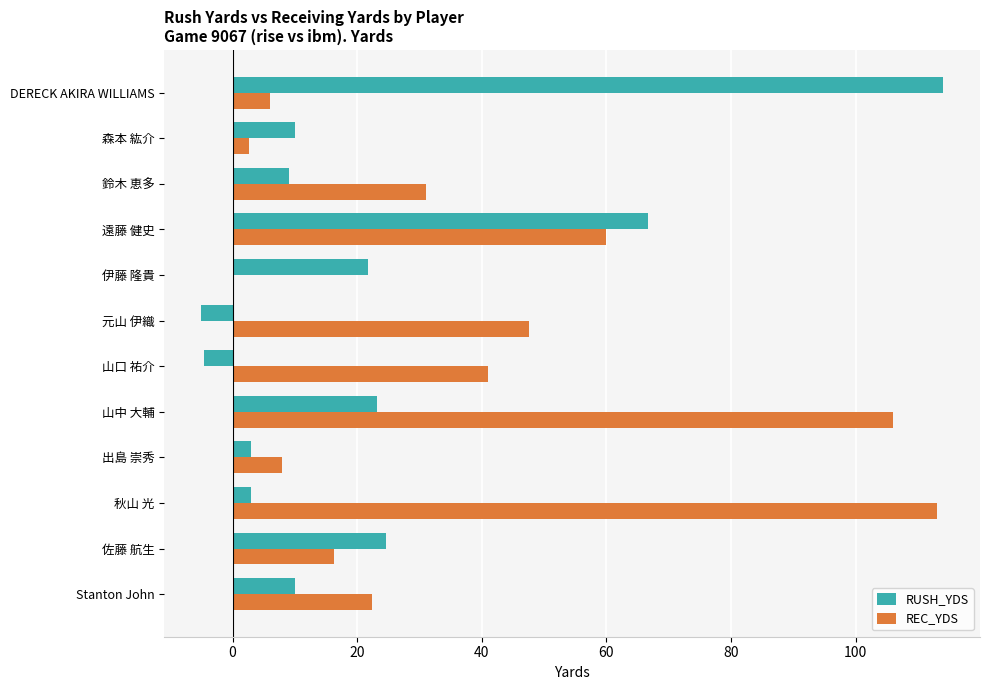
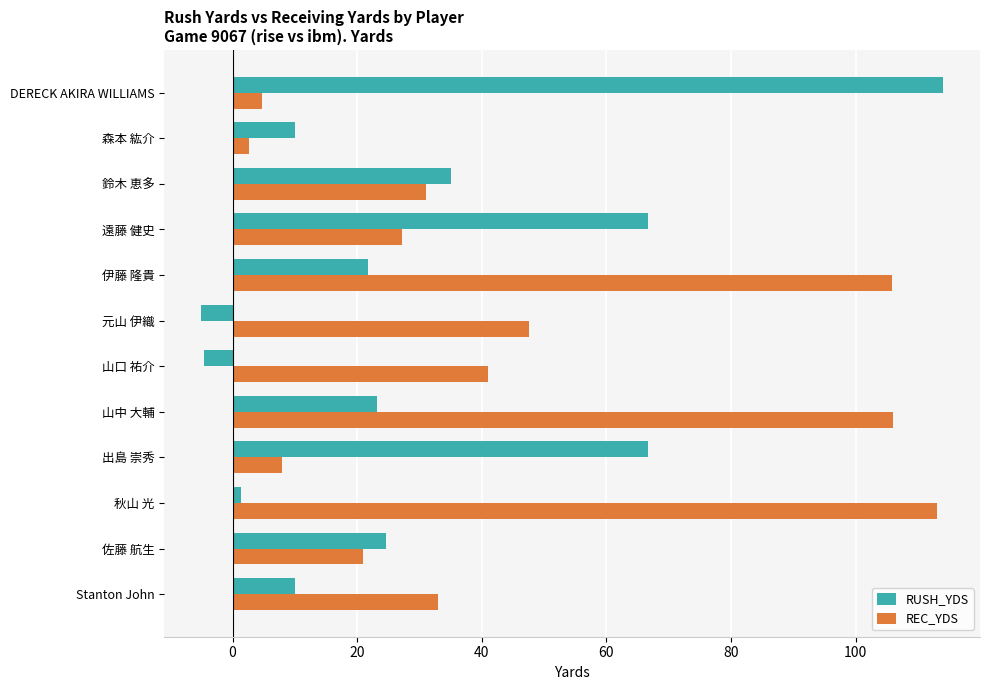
REC_YDS, DERECK AKIRA WILLIAMS: 6 -> 5
RUSH_YDS, 鈴木 恵多: 9 -> 35
REC_YDS, 遠藤 健史: 60 -> 27
REC_YDS, 伊藤 隆貴: 0 -> 106
RUSH_YDS, 出島 崇秀: 3 -> 67
RUSH_YDS, 秋山 光: 3 -> 1
REC_YDS, 佐藤 航生: 16 -> 21
REC_YDS, Stanton John: 22 -> 33
